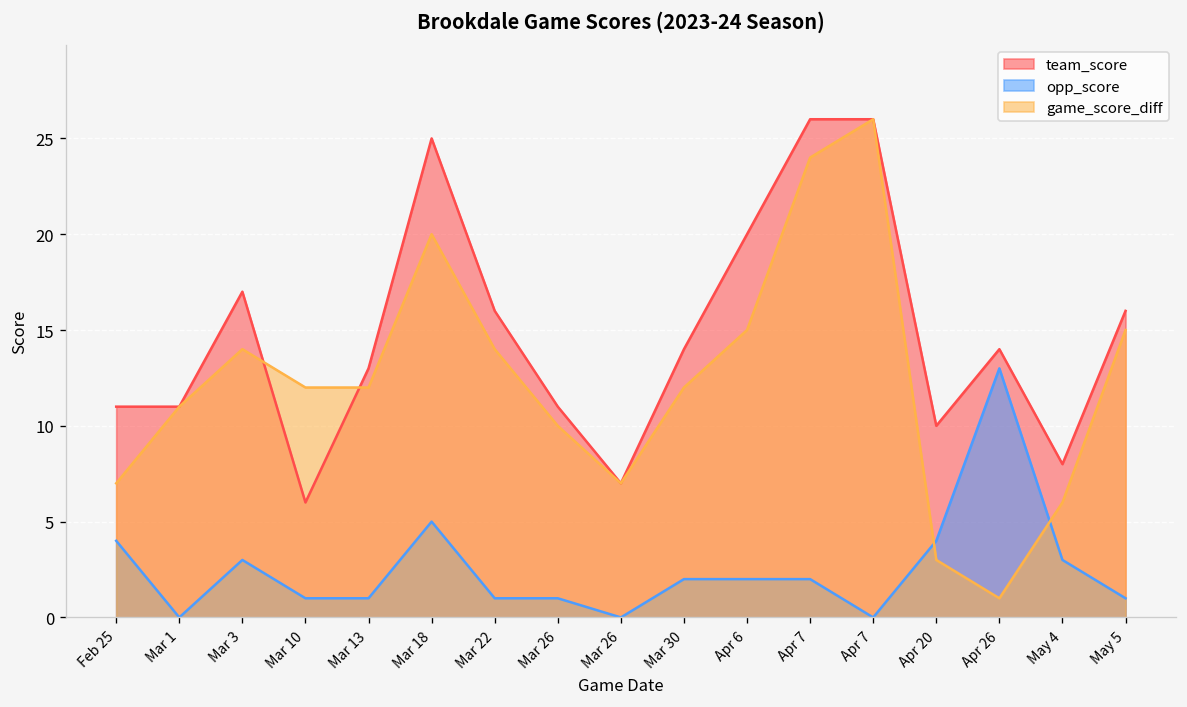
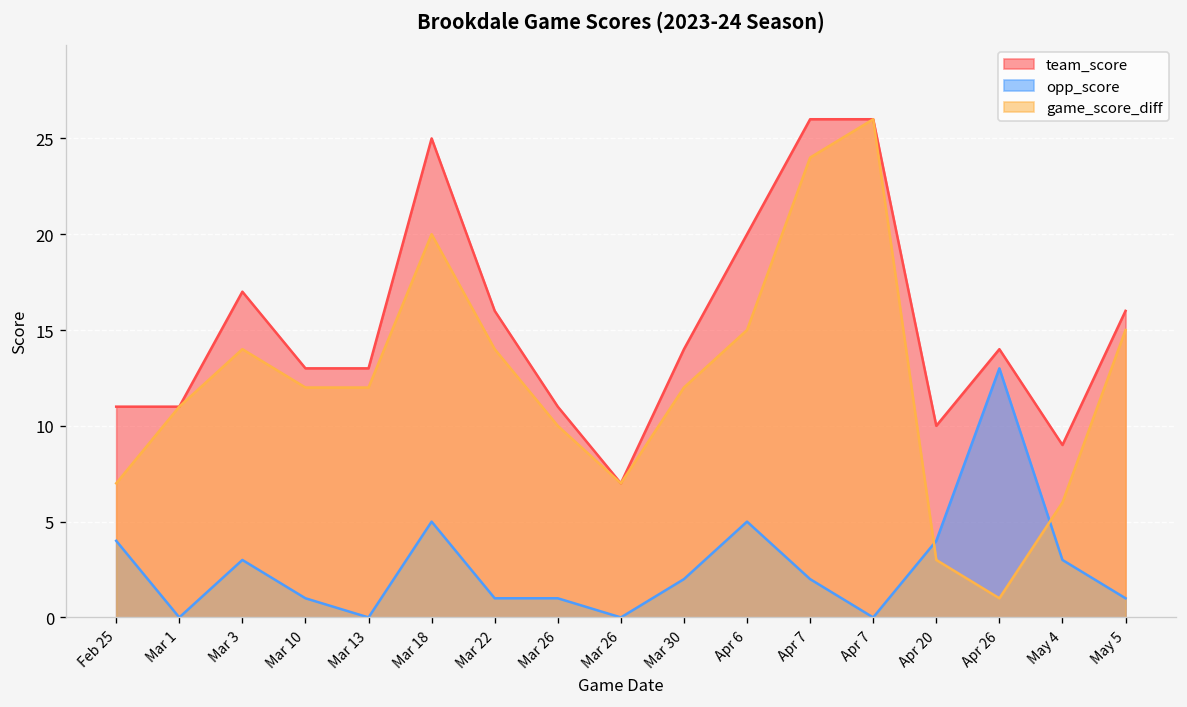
team_score, Mar 10: 6 -> 13
opp_score, Mar 13: 1 -> 0
opp_score, Apr 6: 2 -> 5
team_score, May 4: 8 -> 9
